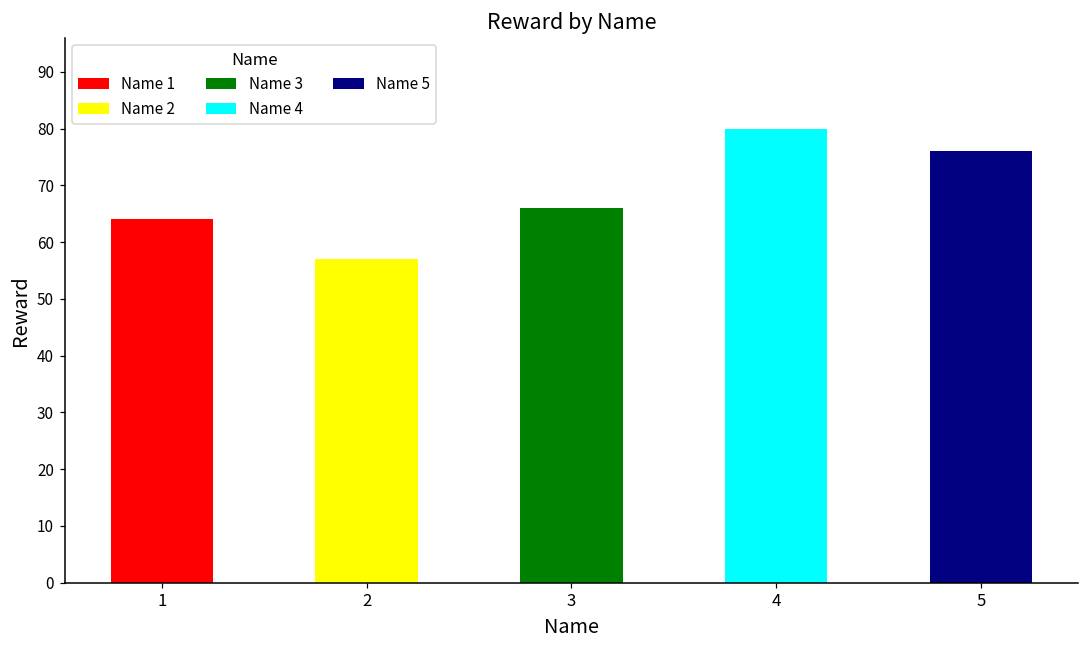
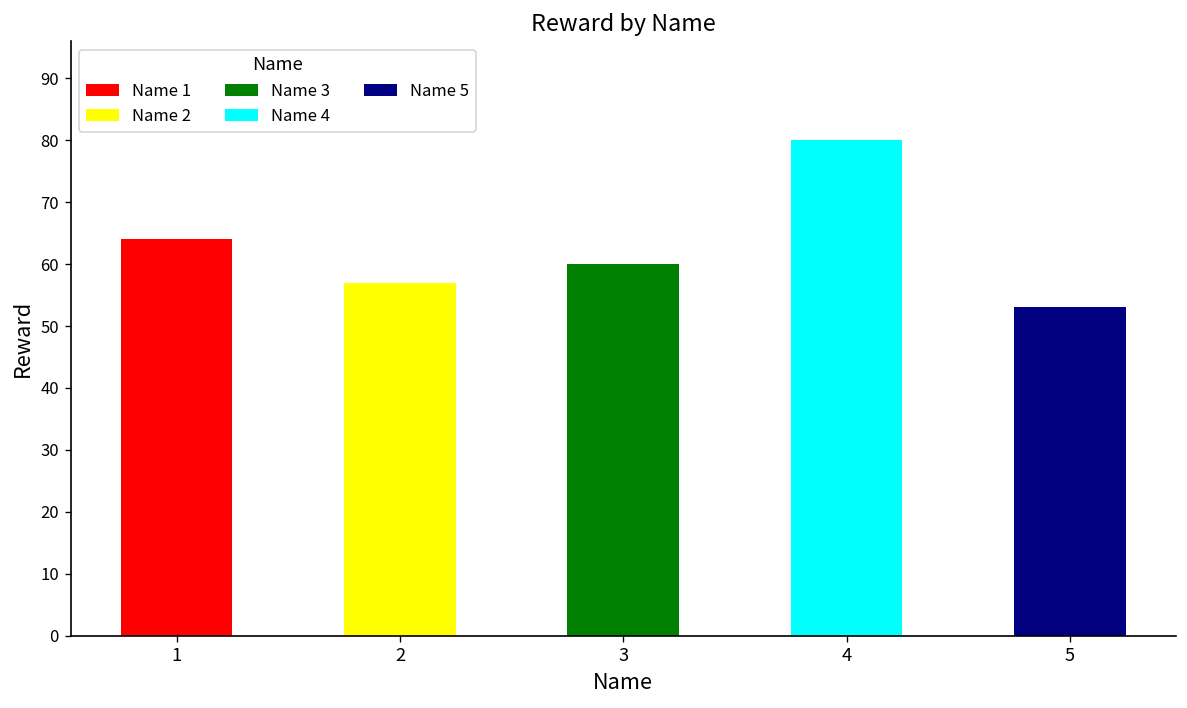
3: 66 -> 60
5: 76 -> 53
